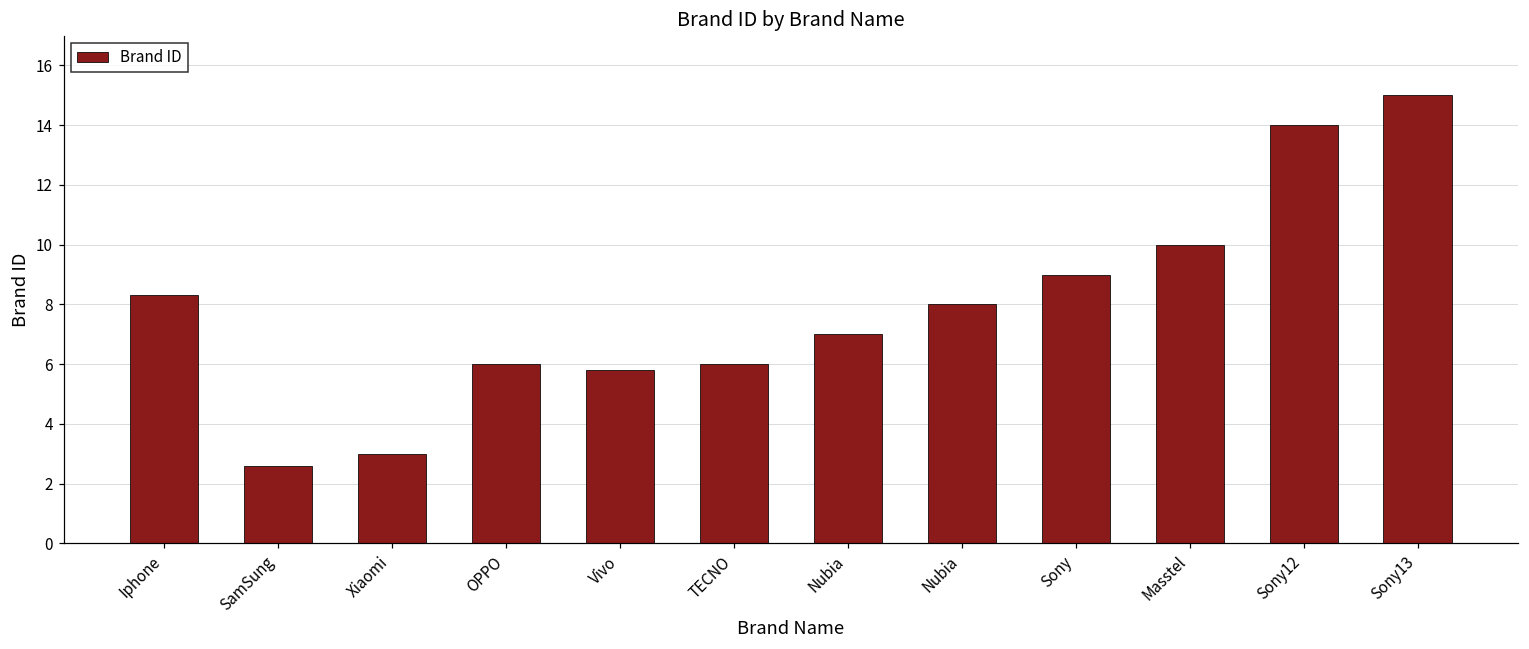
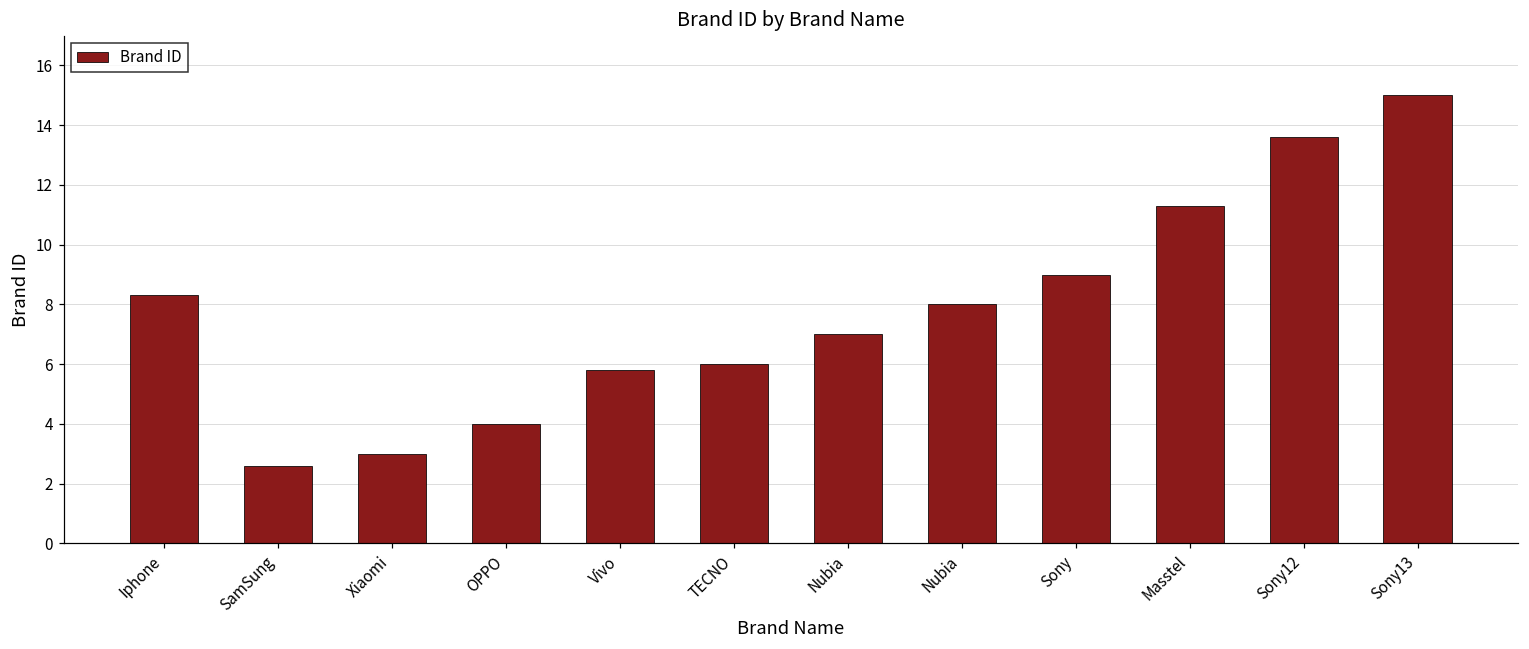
OPPO: 6 -> 4
Masstel: 10.0 -> 11.3
Sony12: 14.0 -> 13.6
